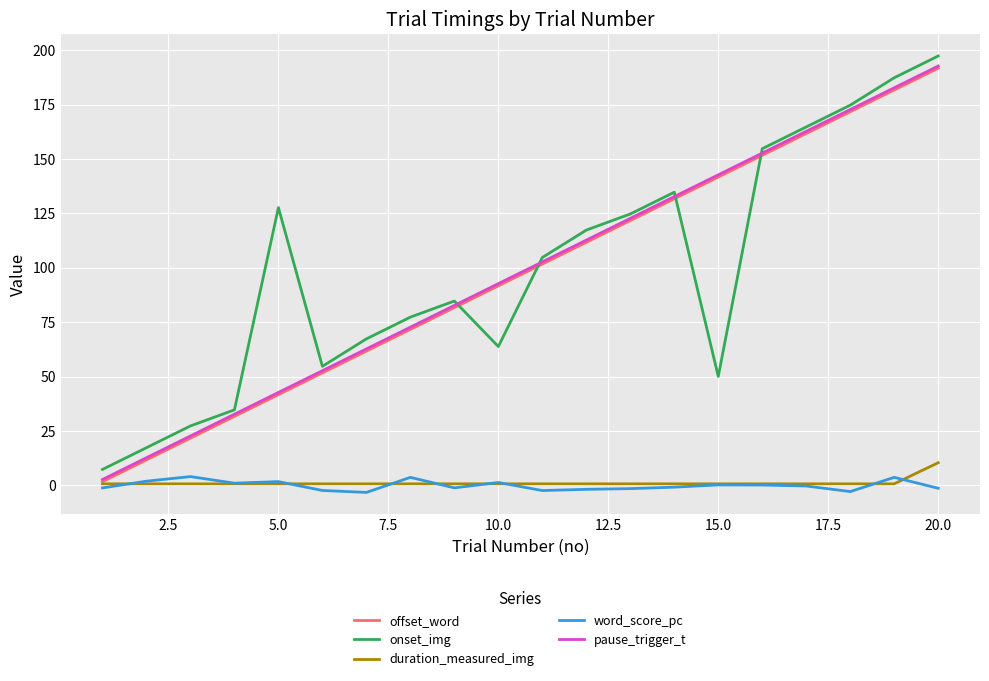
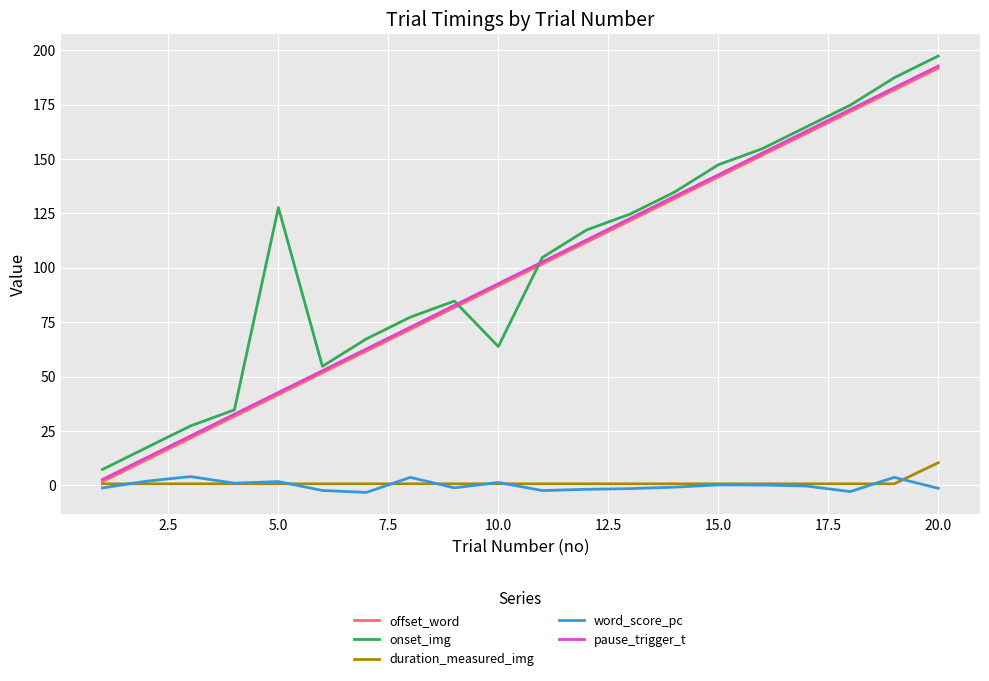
onset_img, 15.0: 50 -> 147
